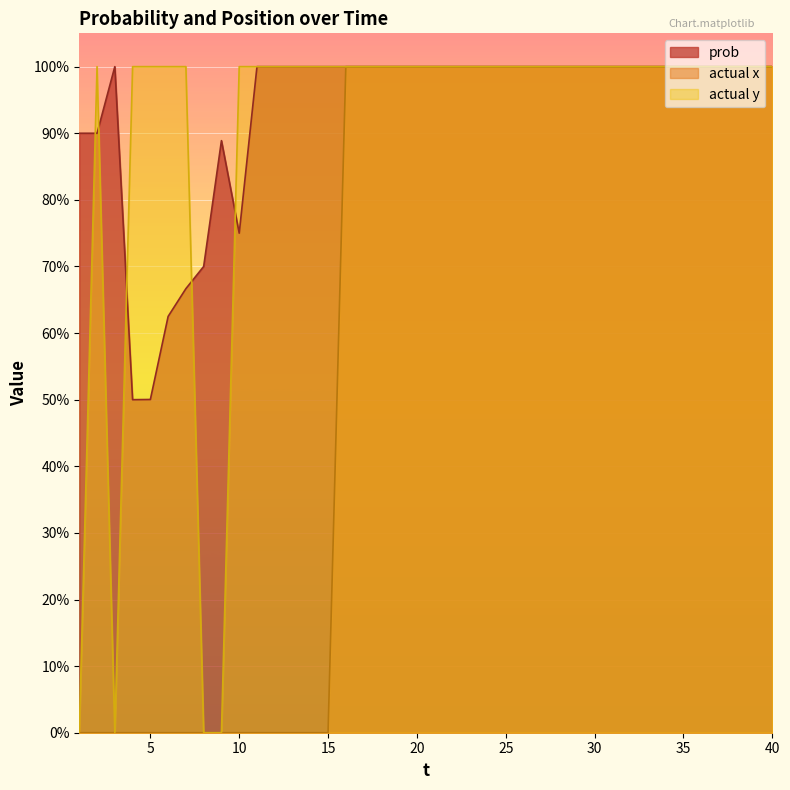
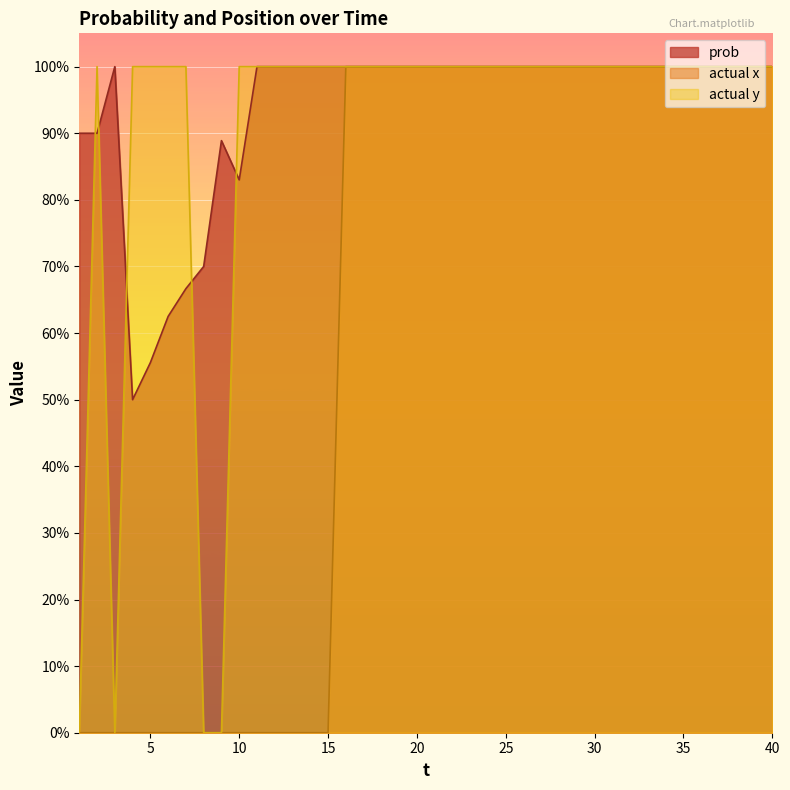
prob, 5: 50% -> 56%
prob, 10: 75% -> 83%
